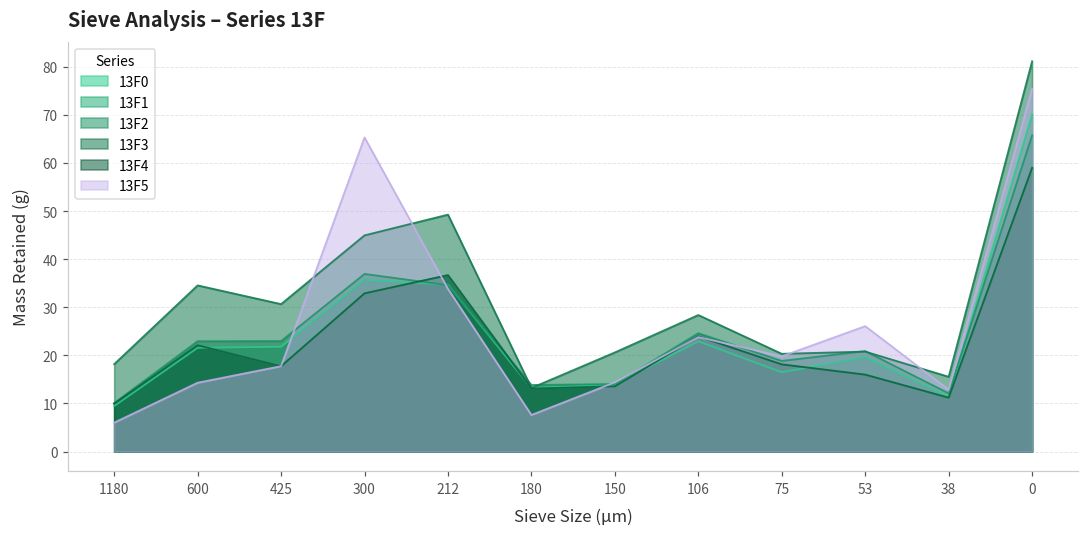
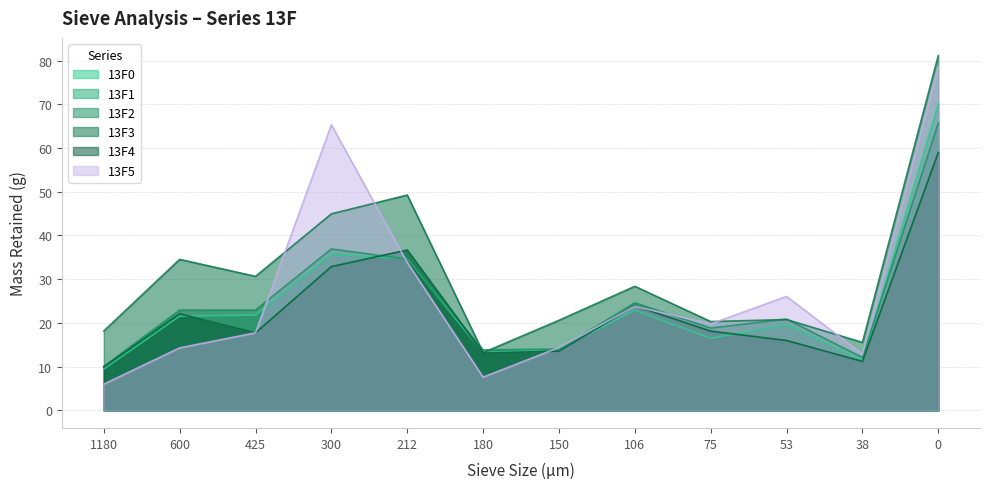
13F5, 0: 75 -> 79
